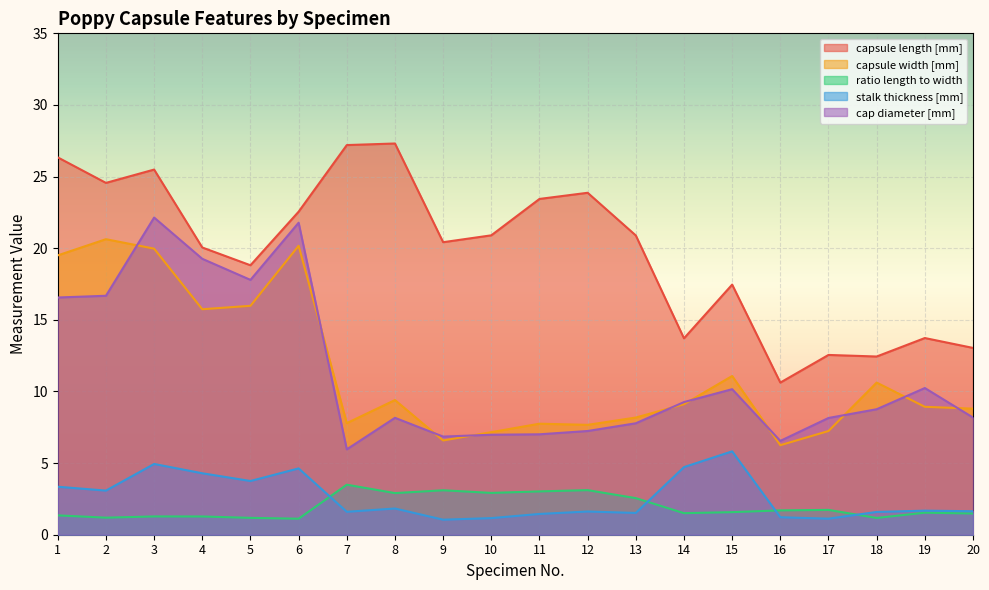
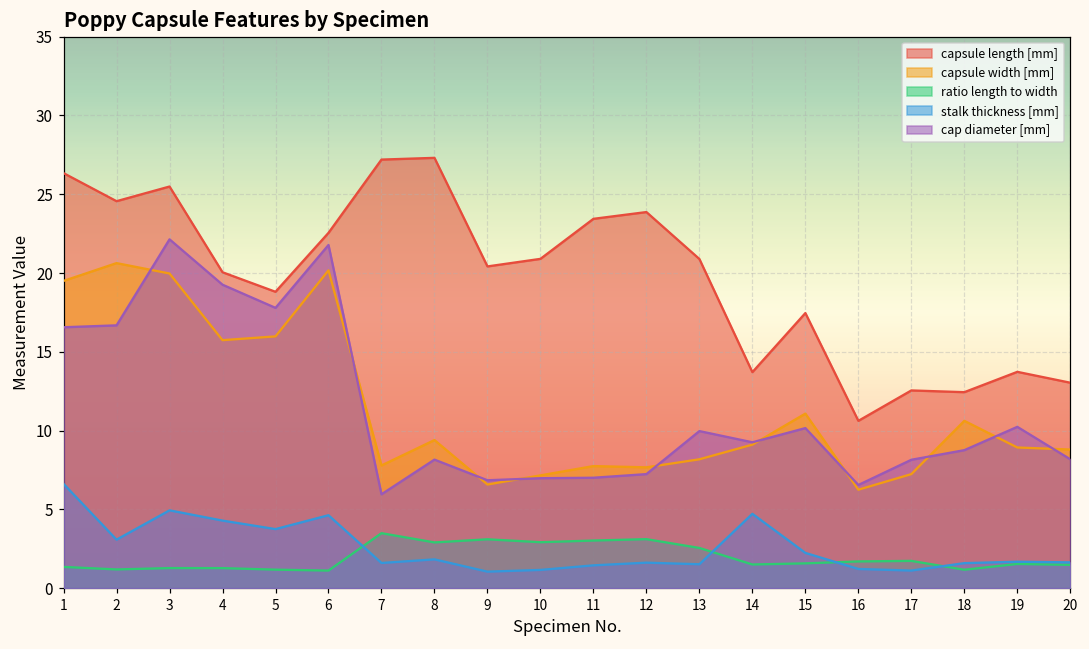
stalk thickness [mm], 1: 3.4 -> 6.6
cap diameter [mm], 13: 7.8 -> 10.0
stalk thickness [mm], 15: 5.8 -> 2.2
